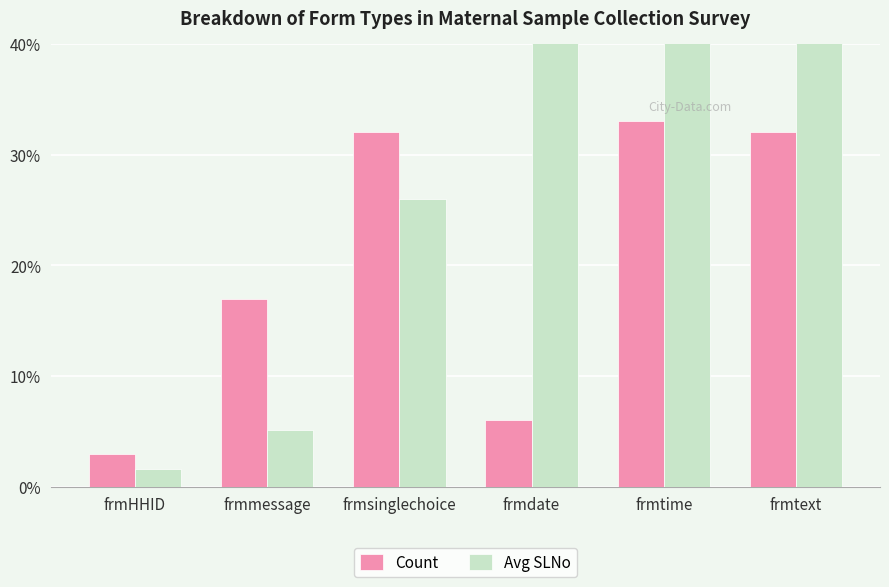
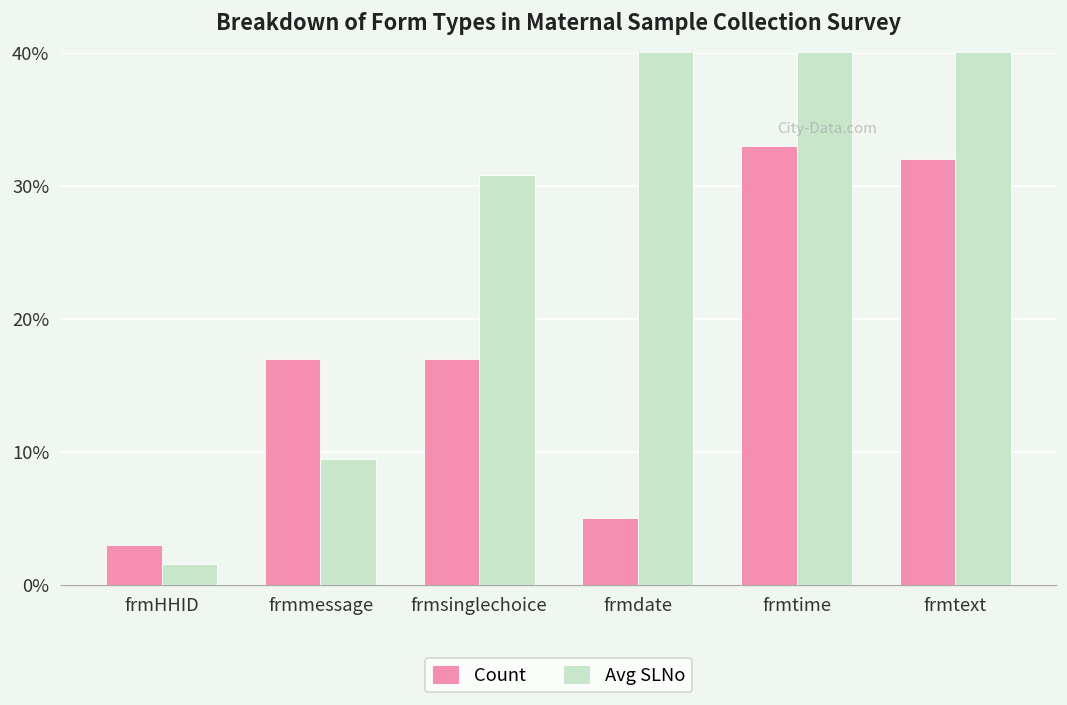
Avg SLNo, frmmessage: 5.1% -> 9.5%
Count, frmsinglechoice: 32% -> 17%
Avg SLNo, frmsinglechoice: 26.0% -> 30.8%
Count, frmdate: 6% -> 5%
